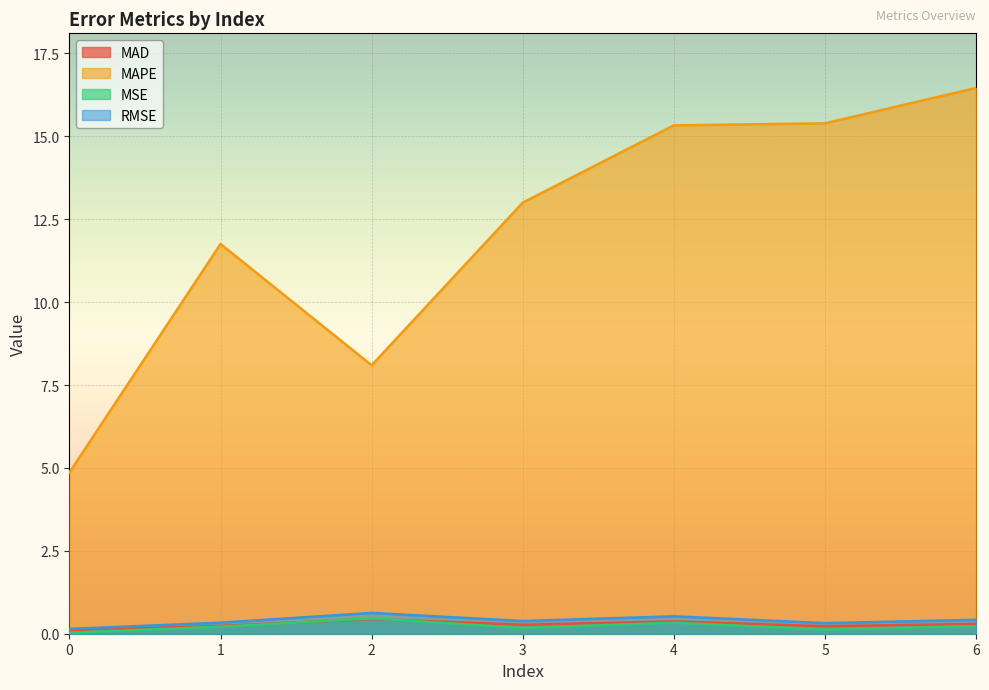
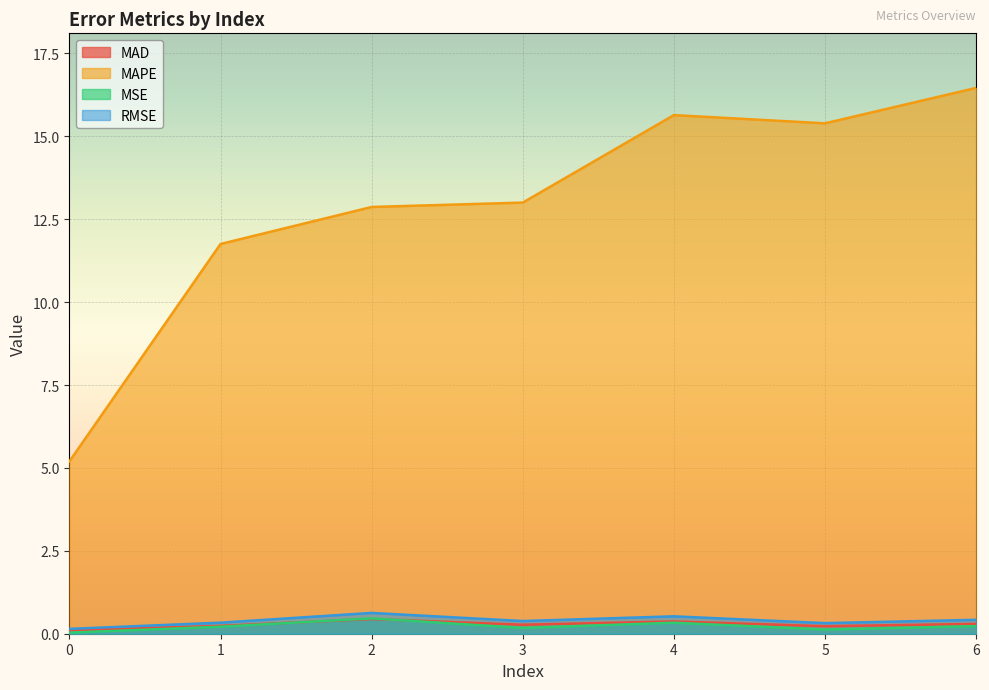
MAPE, 0: 4.9 -> 5.2
MAPE, 2: 8.1 -> 12.9
MAPE, 4: 15.3 -> 15.6
